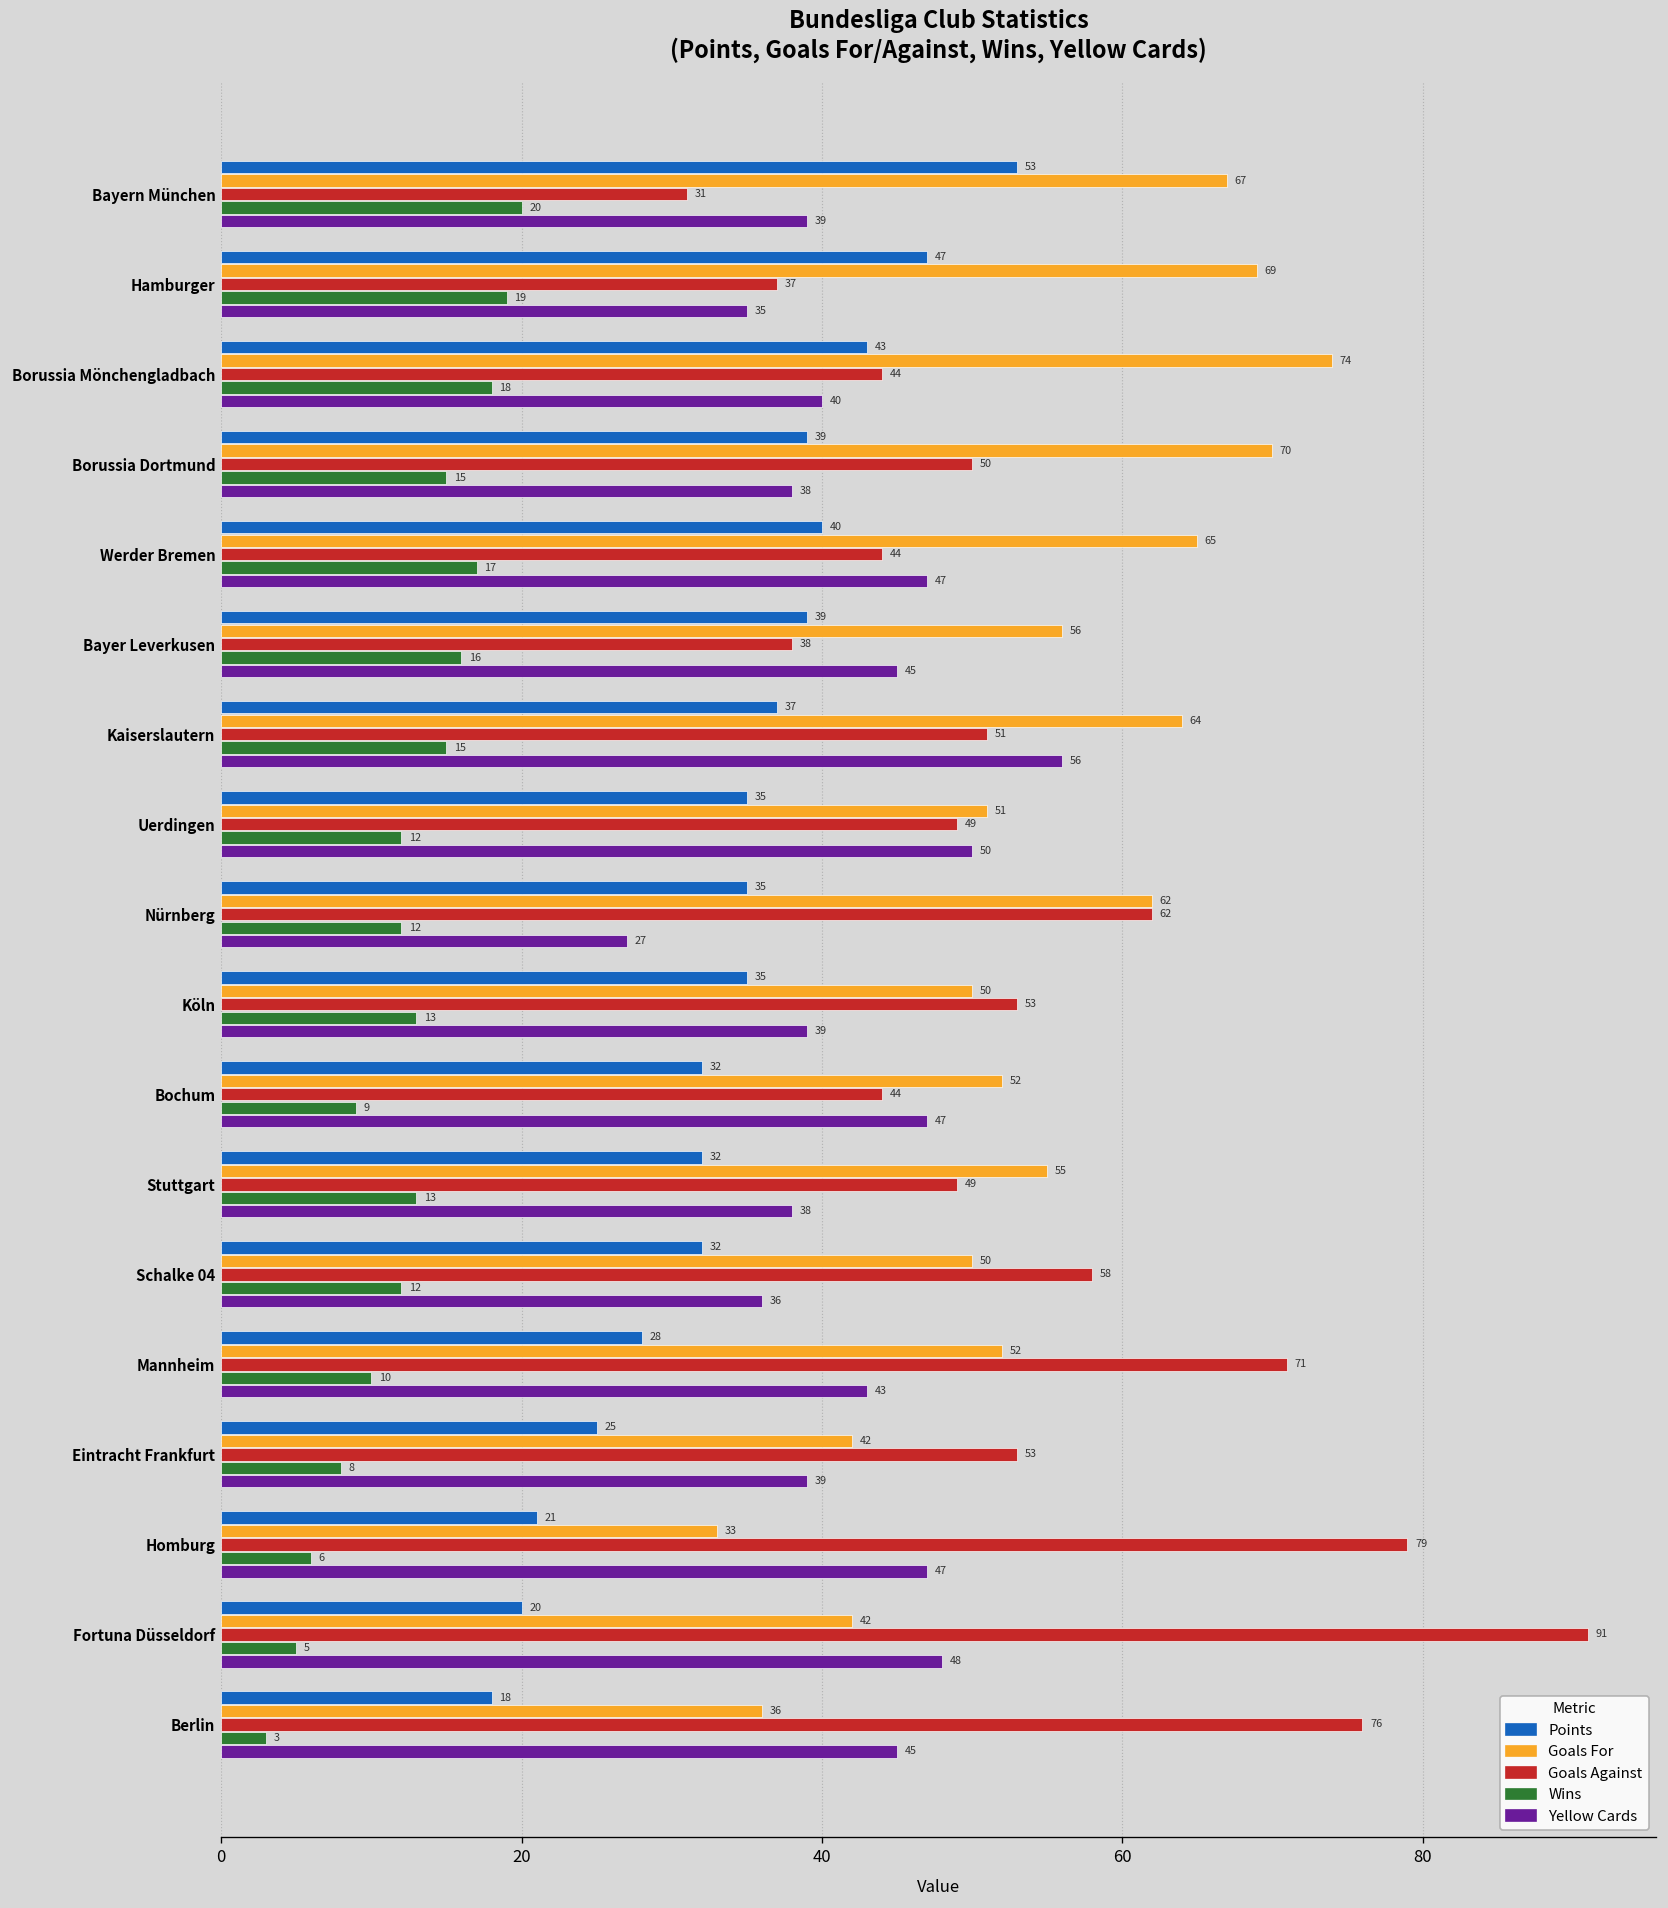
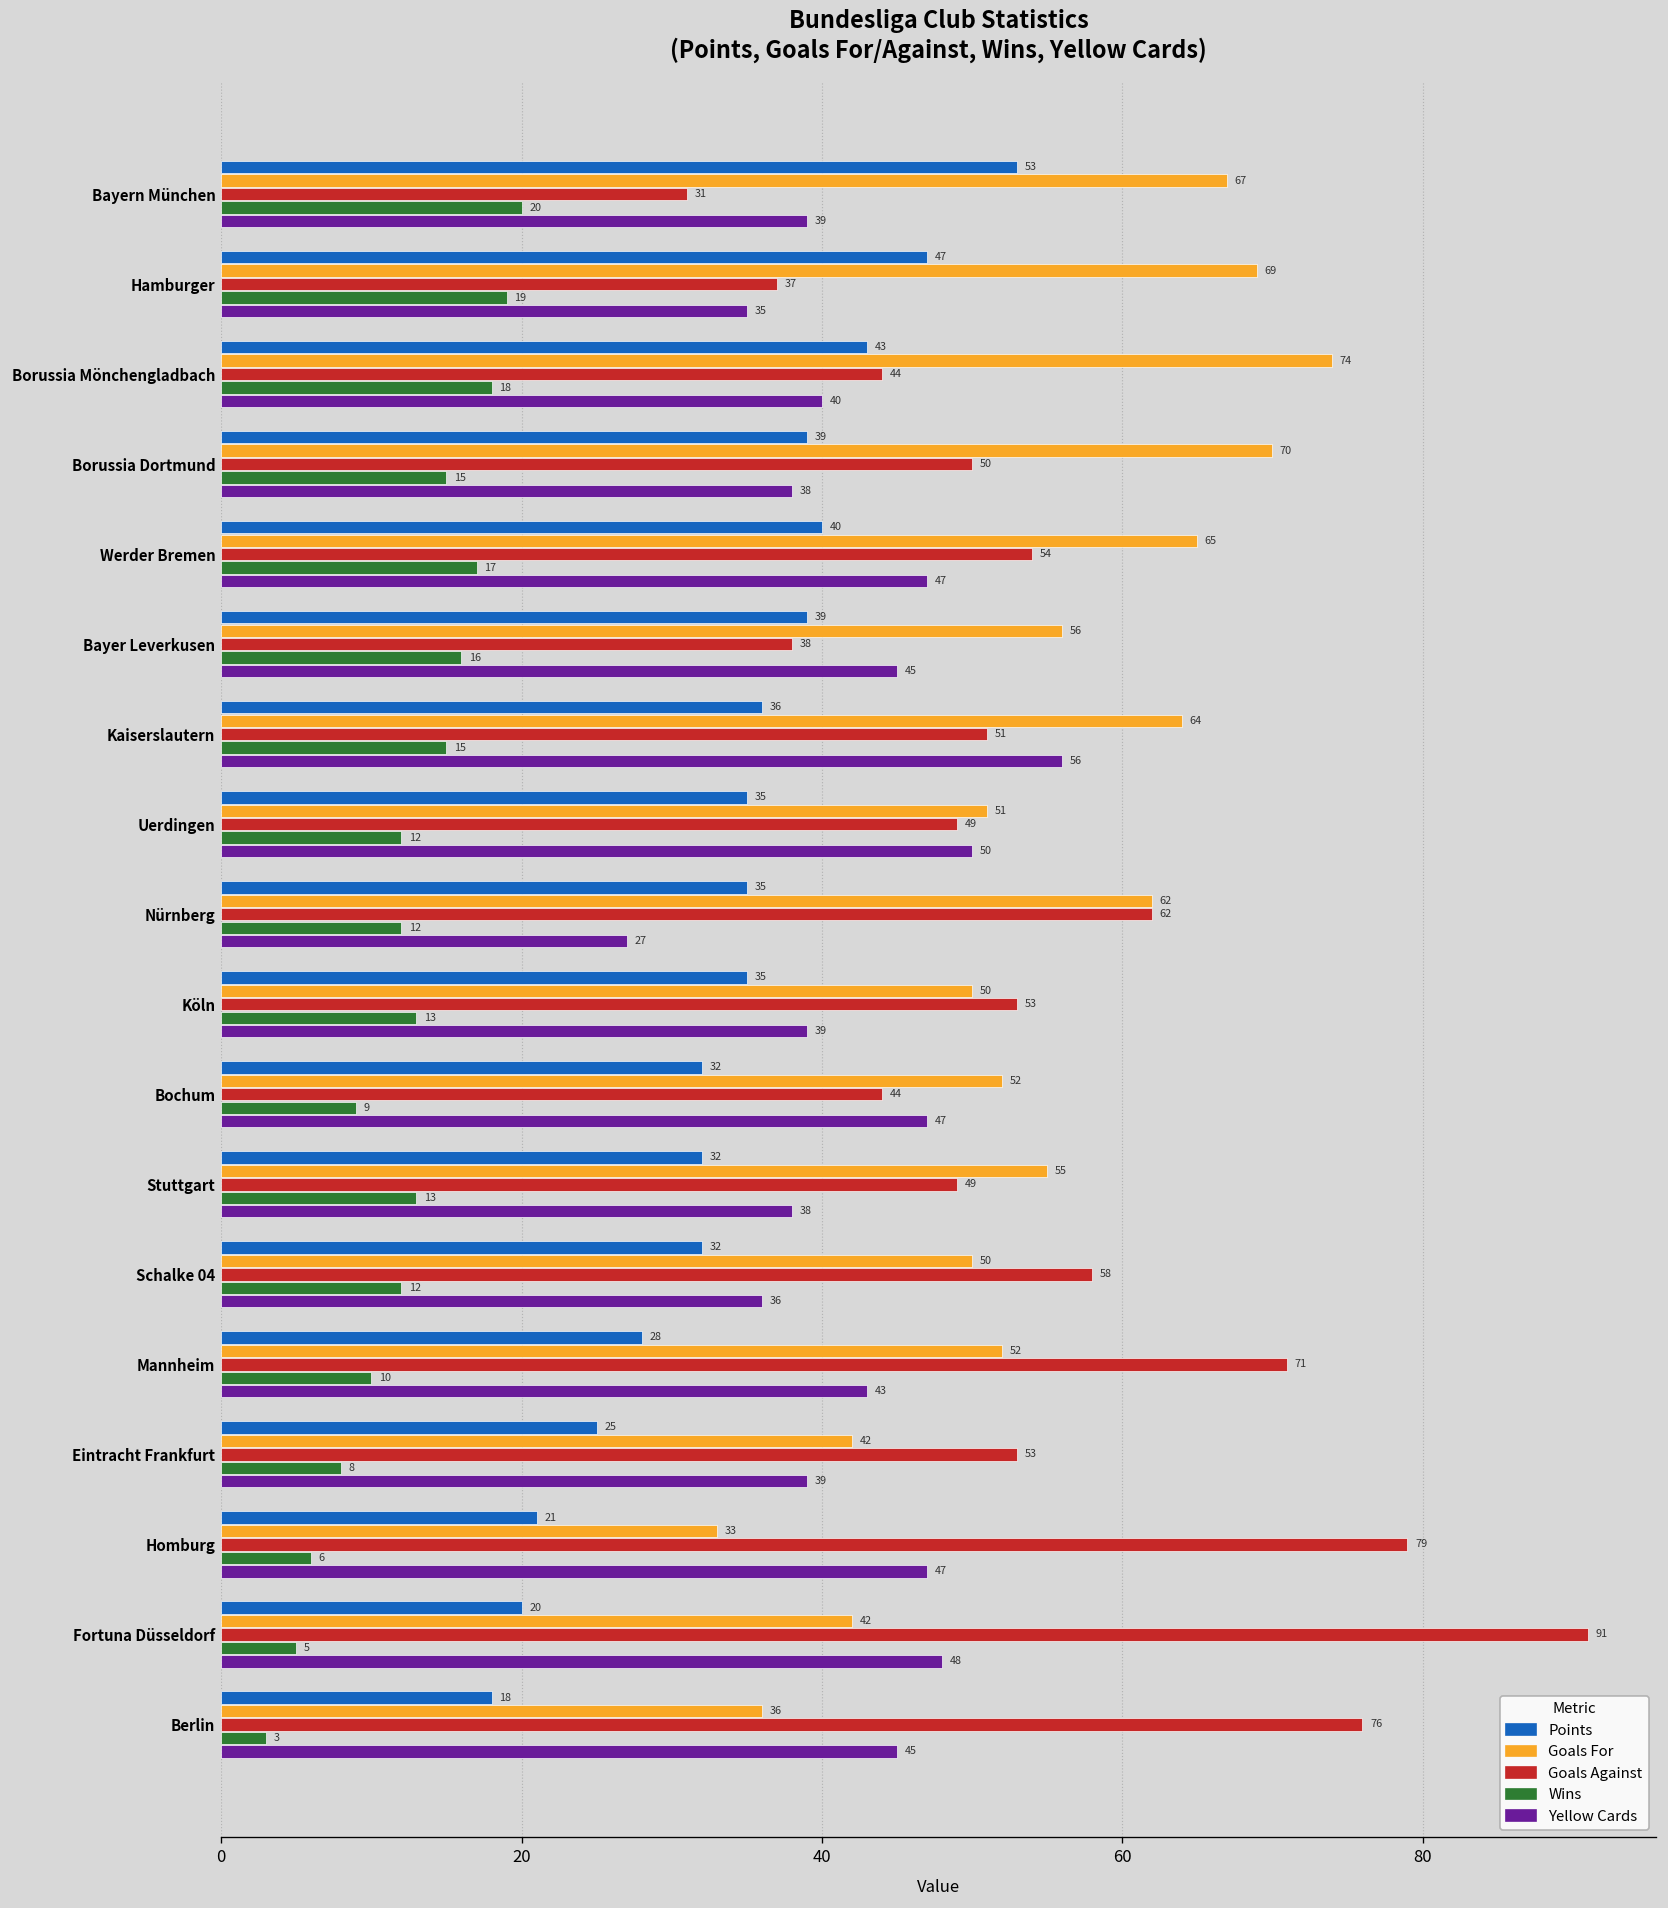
Goals Against, Werder Bremen: 44 -> 54
Points, Kaiserslautern: 37 -> 36
